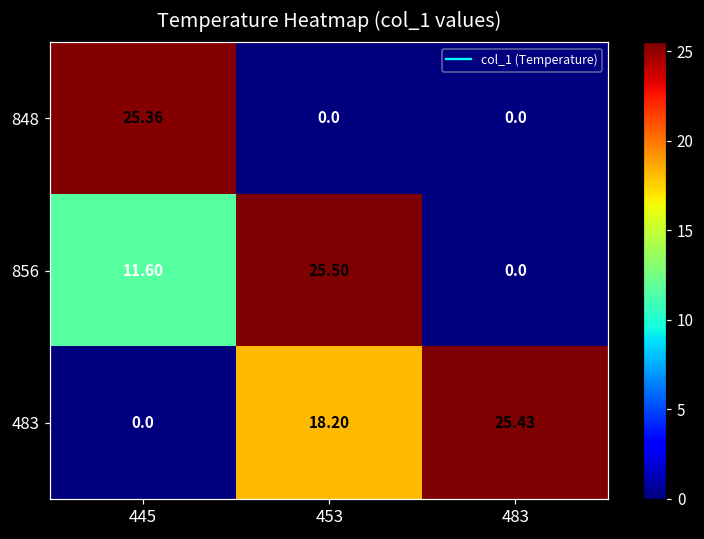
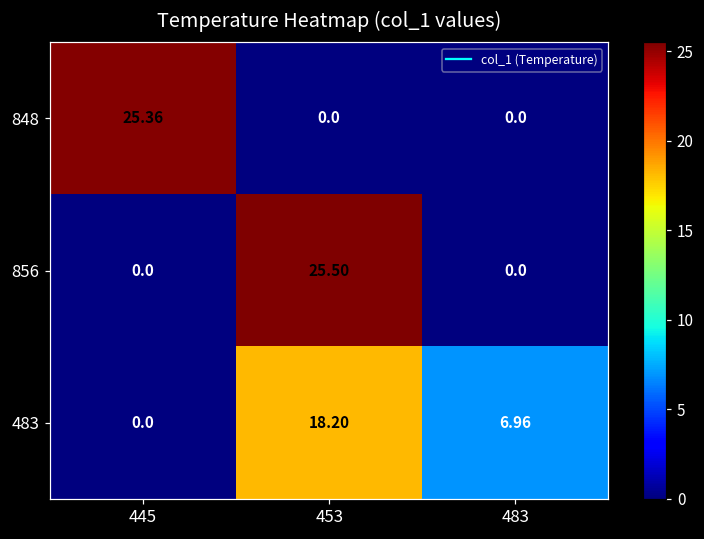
856, 445: 11.60 -> 0.0
483, 483: 25.43 -> 6.96
